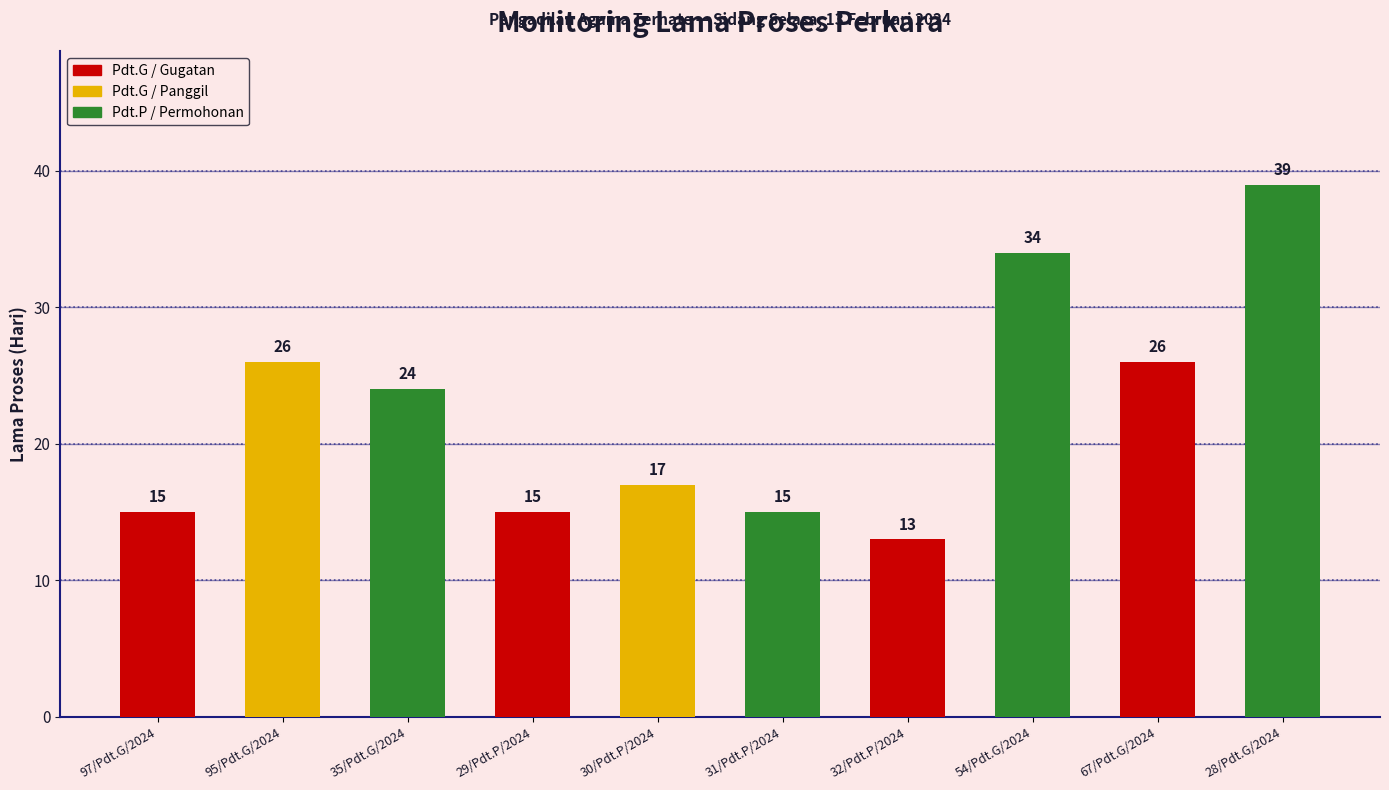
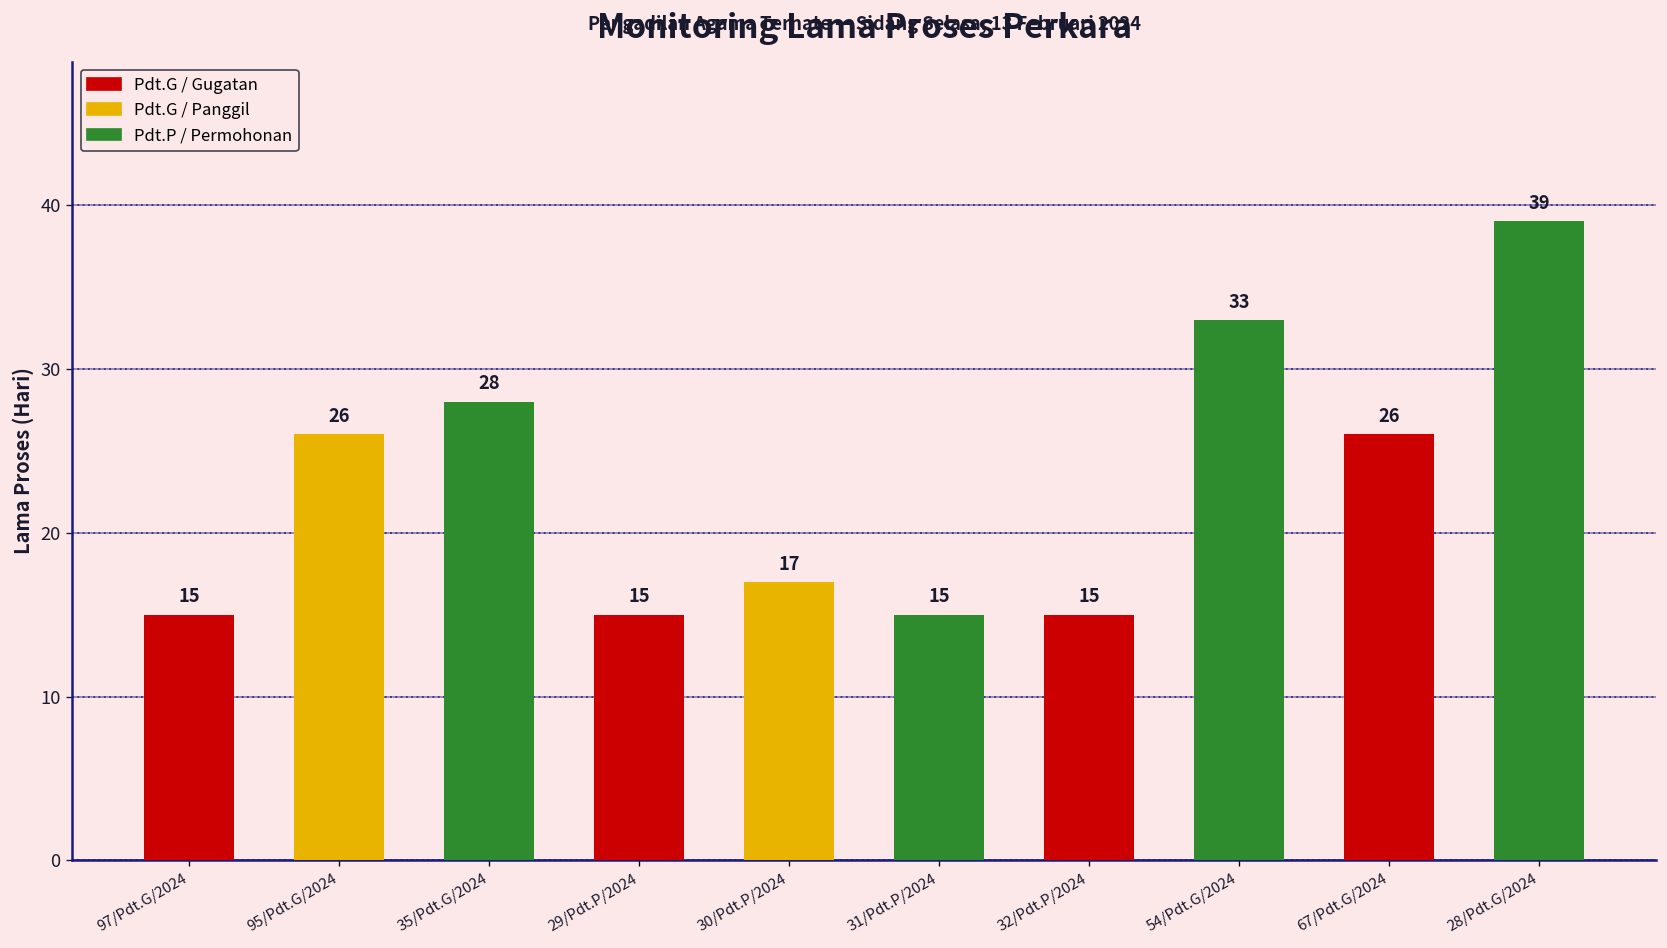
35/Pdt.G/2024: 24 -> 28
32/Pdt.P/2024: 13 -> 15
54/Pdt.G/2024: 34 -> 33
